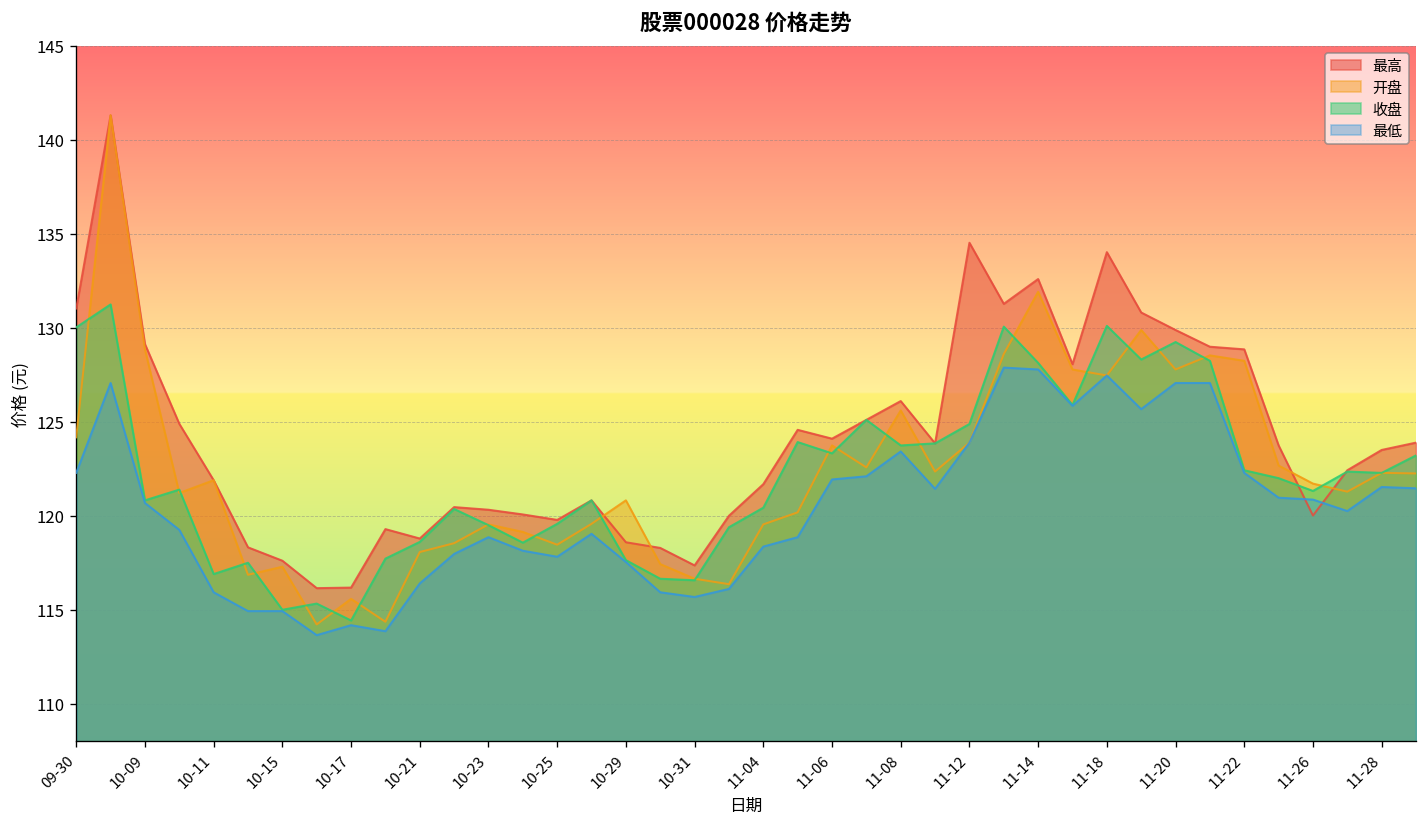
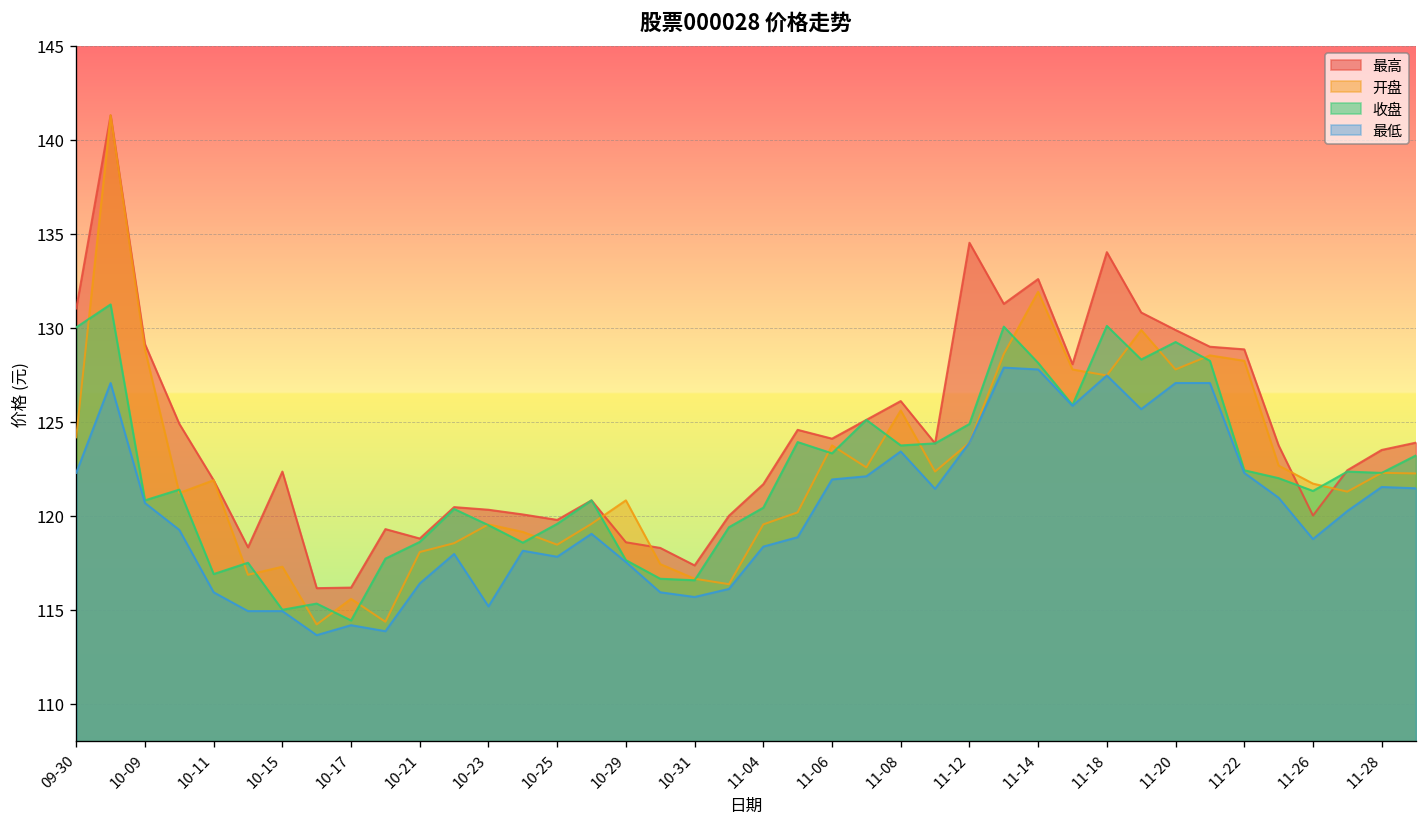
最高, 10-15: 117.6 -> 122.4
最低, 10-23: 118.9 -> 115.2
最低, 11-26: 120.9 -> 118.8
